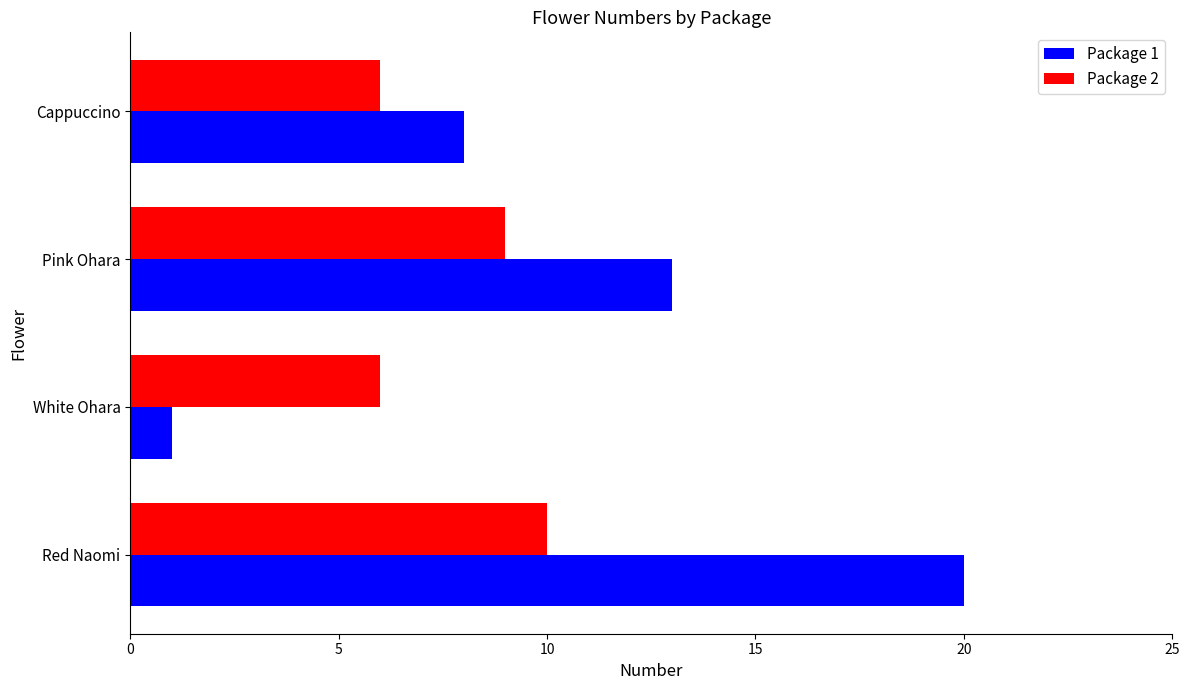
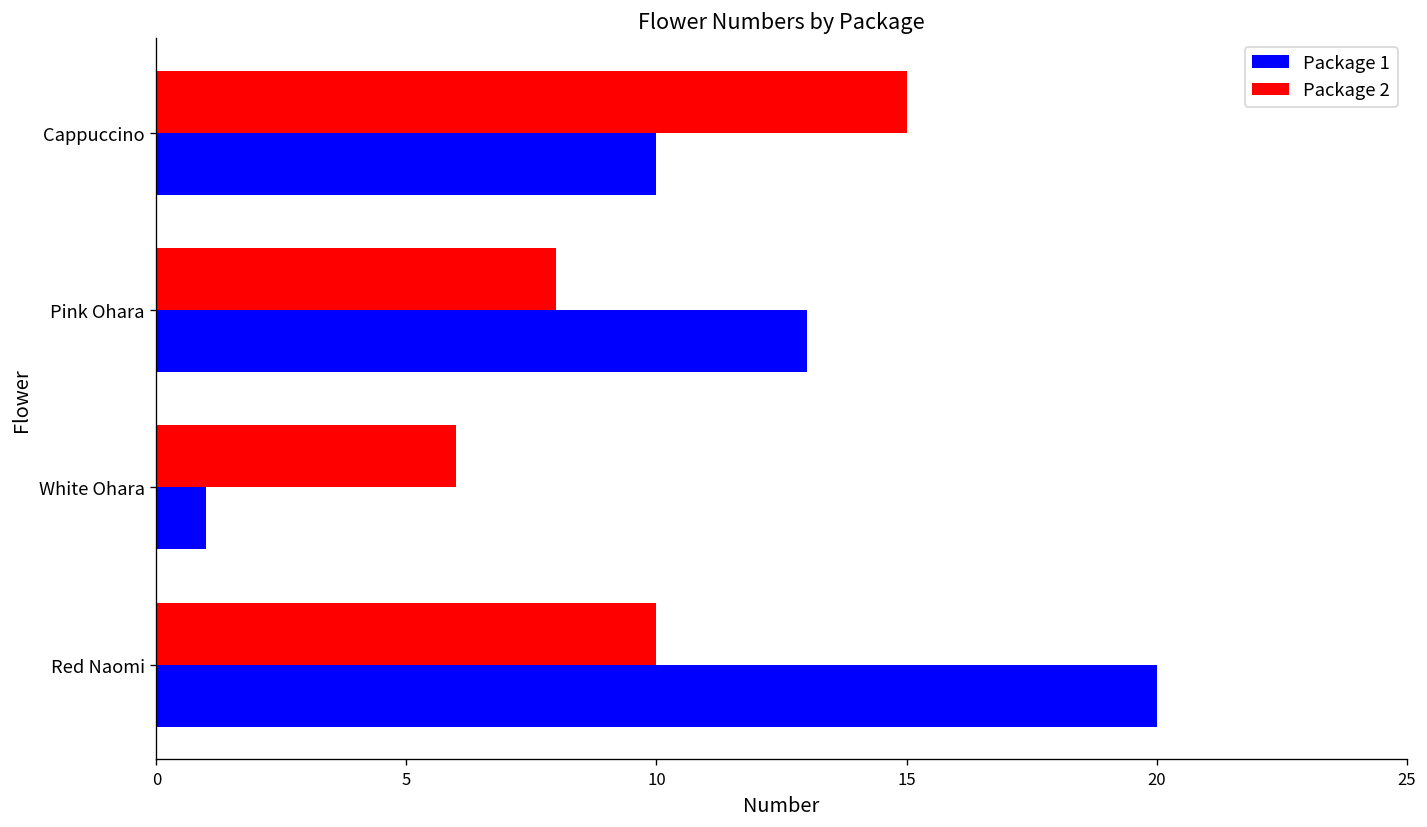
Package 2, Cappuccino: 6 -> 15
Package 1, Cappuccino: 8 -> 10
Package 2, Pink Ohara: 9 -> 8
